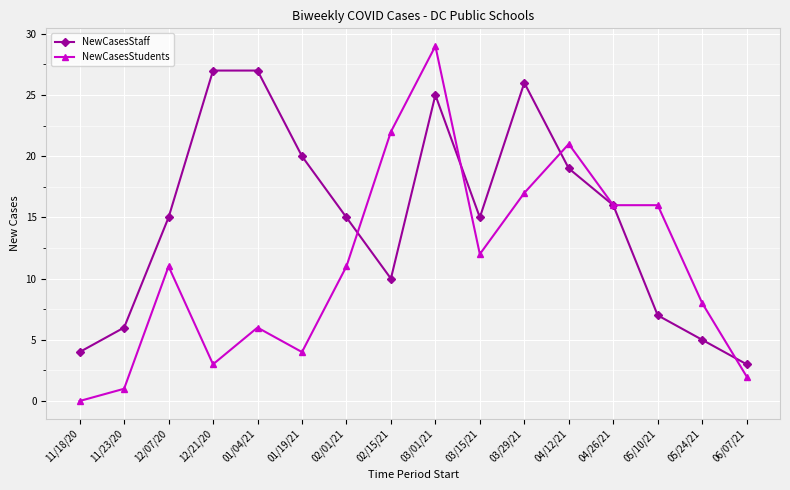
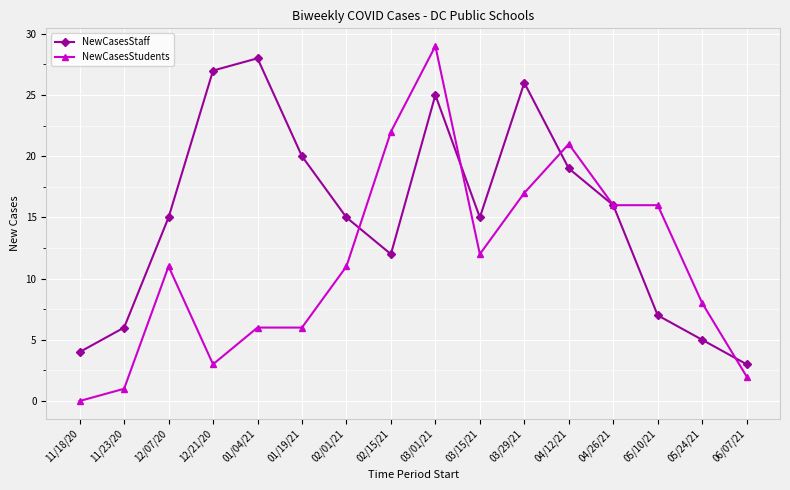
NewCasesStaff, 01/04/21: 27 -> 28
NewCasesStudents, 01/19/21: 4 -> 6
NewCasesStaff, 02/15/21: 10 -> 12
